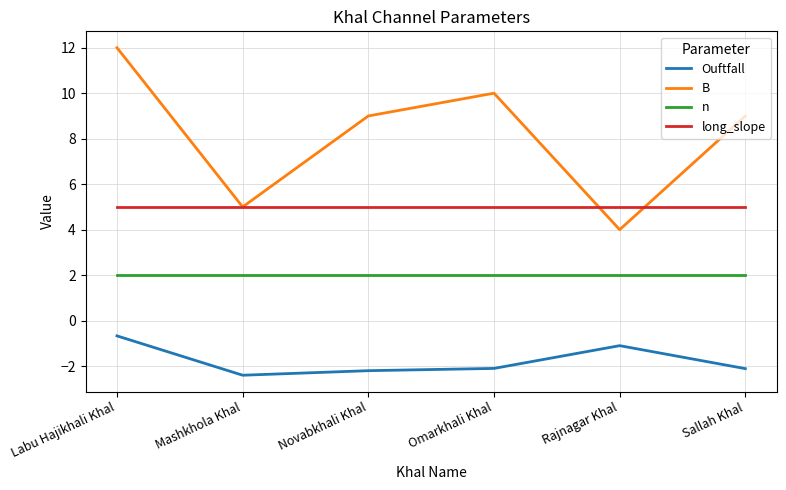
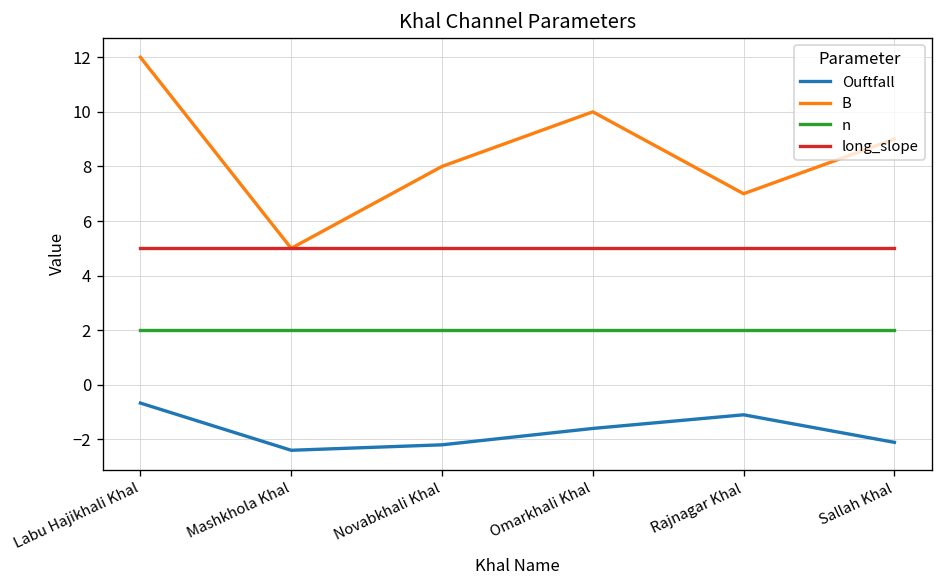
B, Novabkhali Khal: 9 -> 8
Ouftfall, Omarkhali Khal: -2.1 -> -1.6
B, Rajnagar Khal: 4 -> 7
